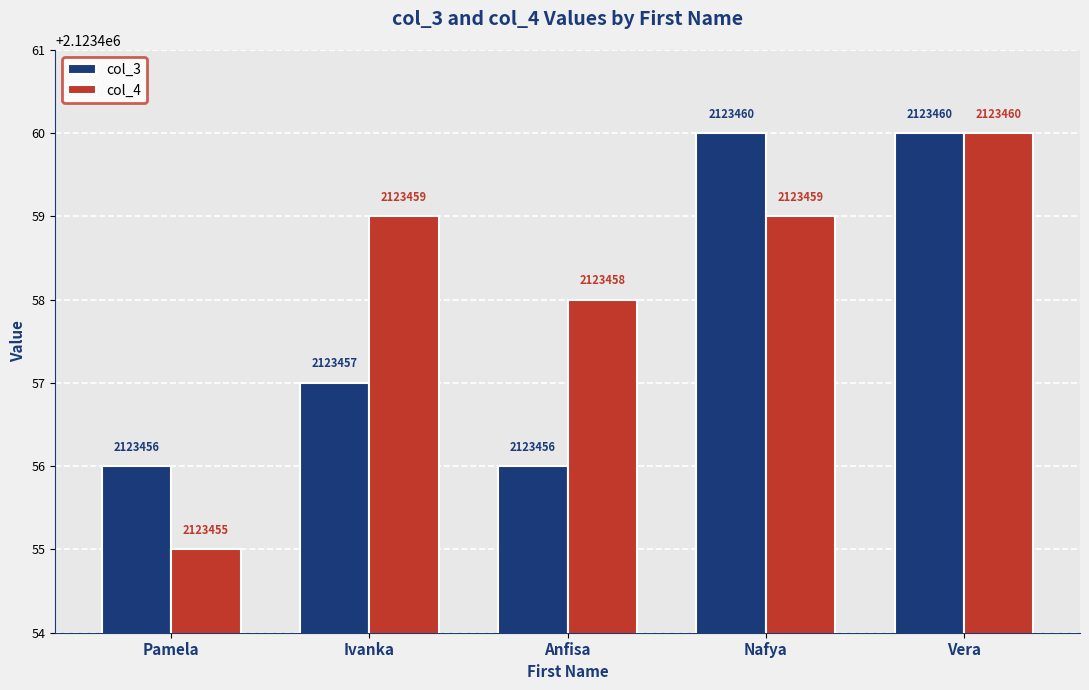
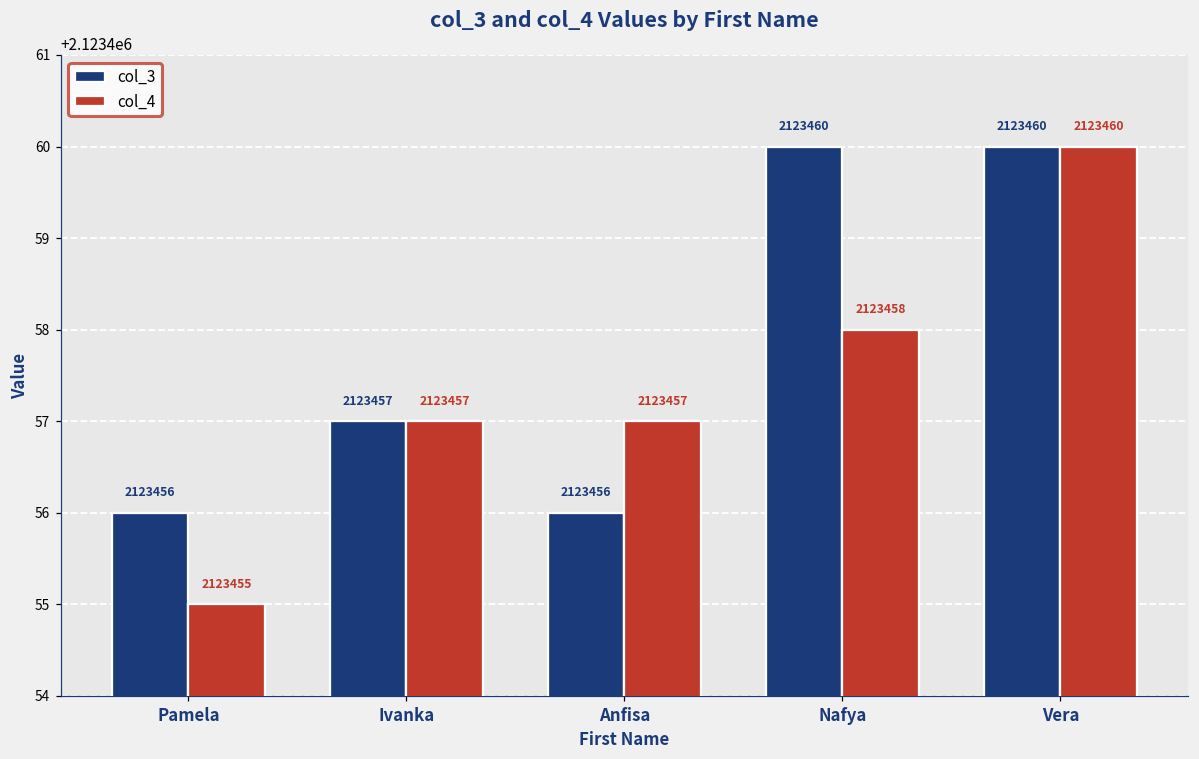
col_4, Ivanka: 2123459 -> 2123457
col_4, Anfisa: 2123458 -> 2123457
col_4, Nafya: 2123459 -> 2123458
